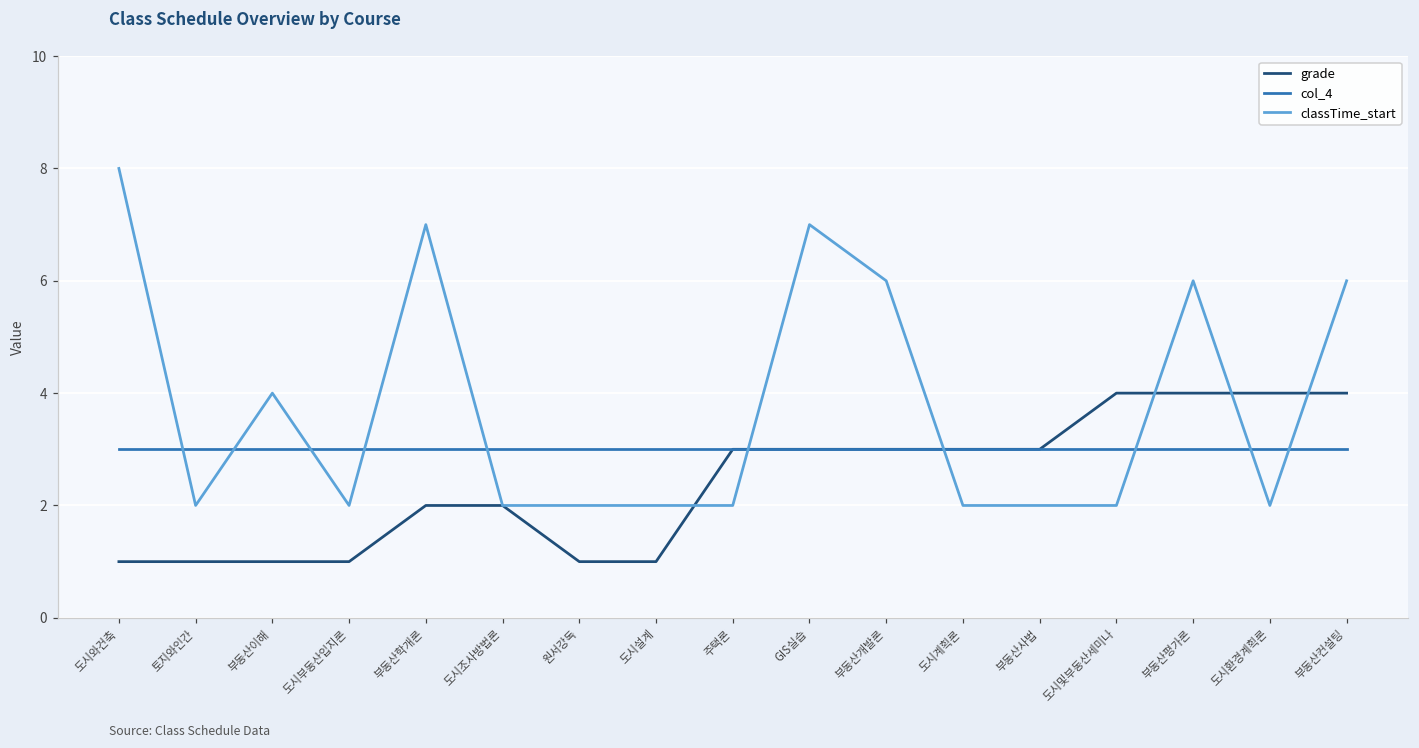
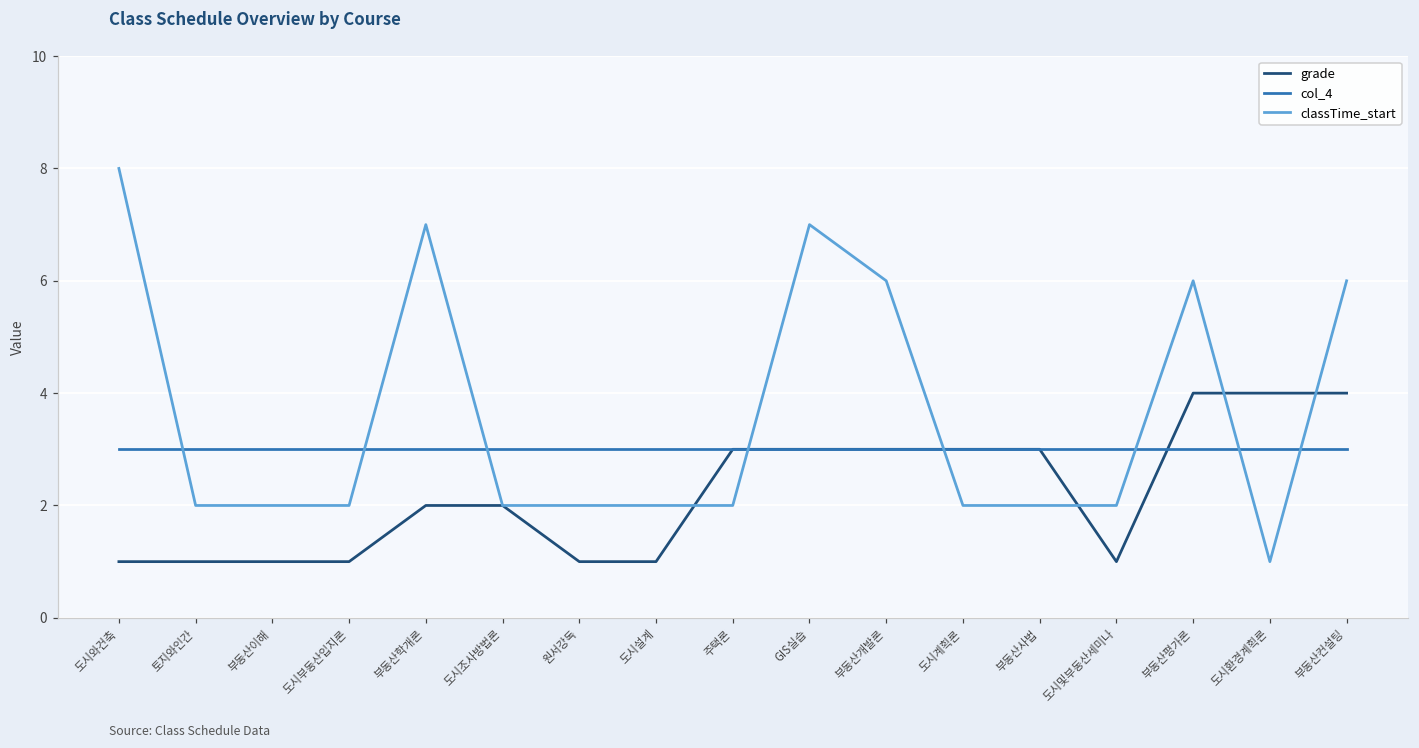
classTime_start, 부동산이해: 4 -> 2
grade, 도시및부동산세미나: 4 -> 1
classTime_start, 도시환경계획론: 2 -> 1
